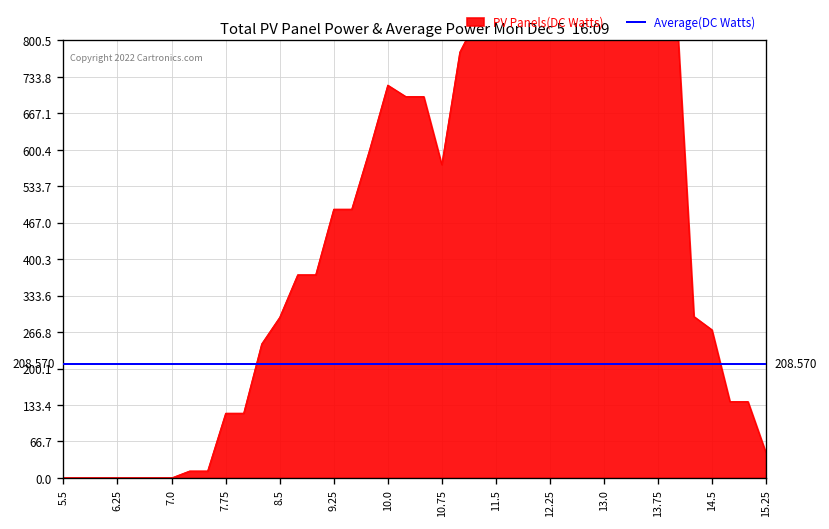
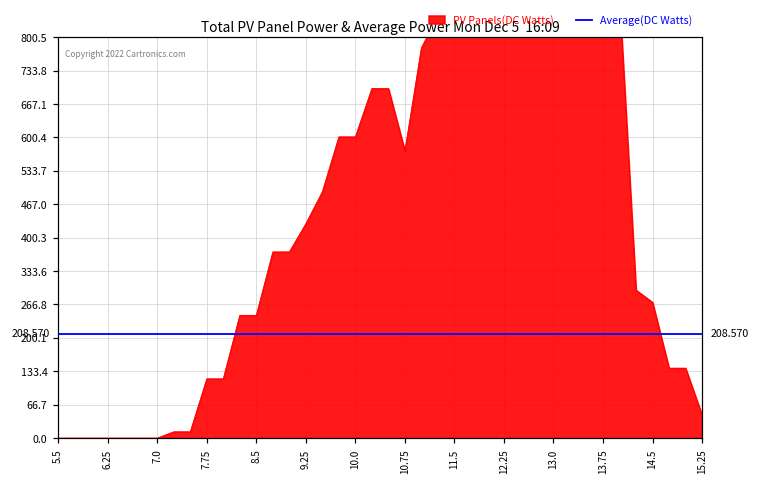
8.5: 290 -> 250
9.25: 490 -> 430
10.0: 720 -> 600
